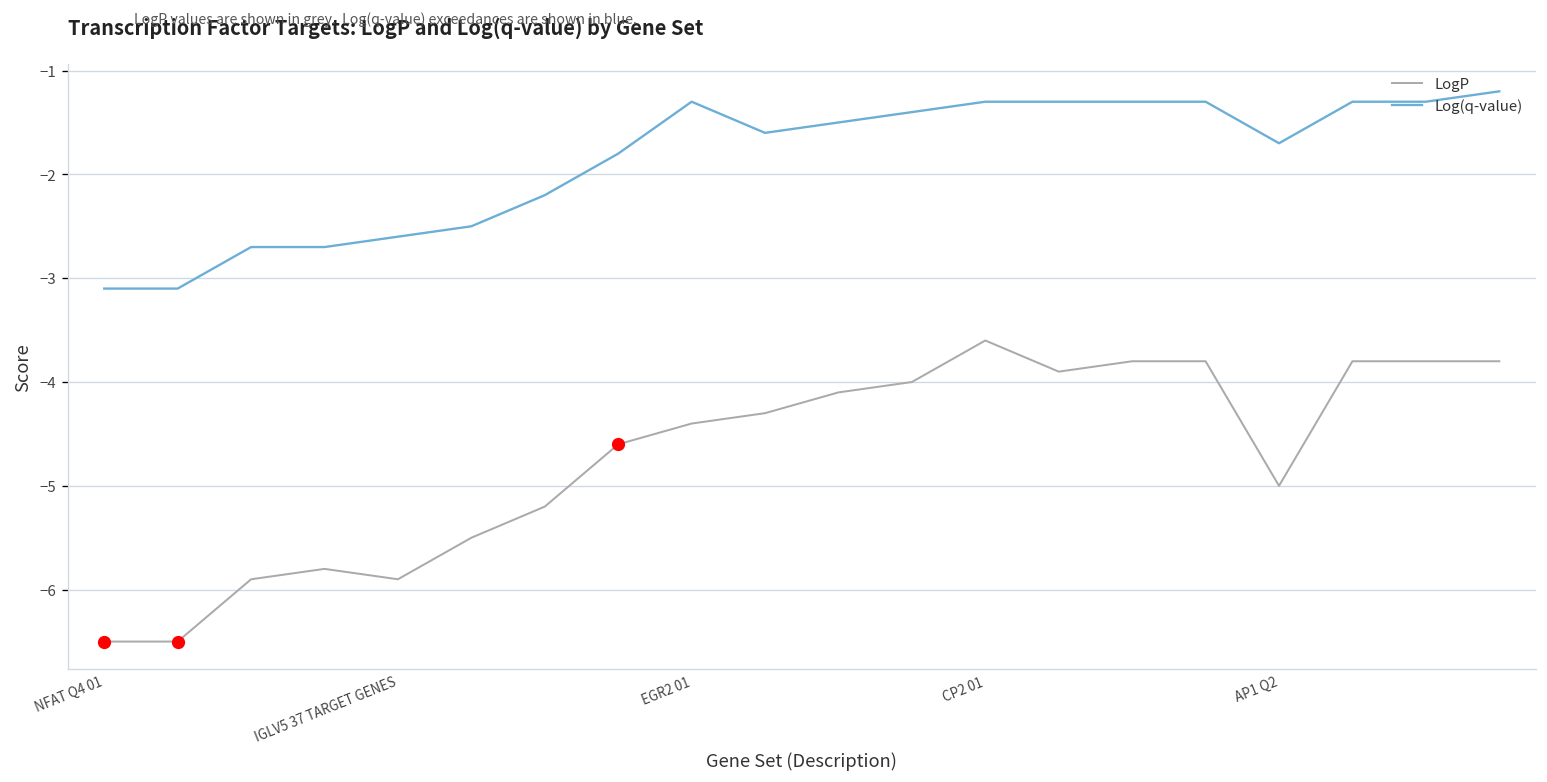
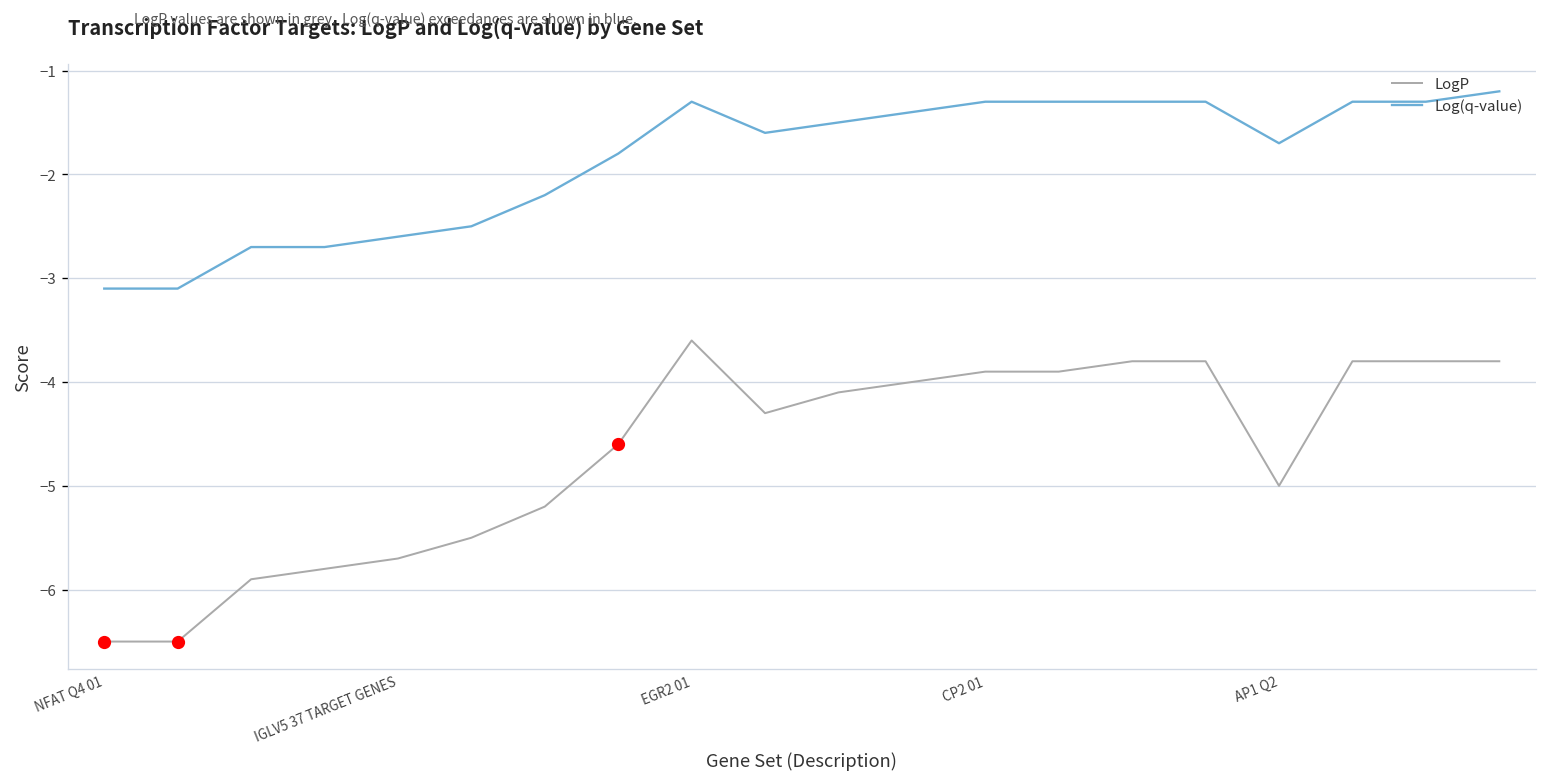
LogP, IGLV5 37 TARGET GENES: -5.9 -> -5.7
LogP, EGR2 01: -4.4 -> -3.6
LogP, CP2 01: -3.6 -> -3.9
